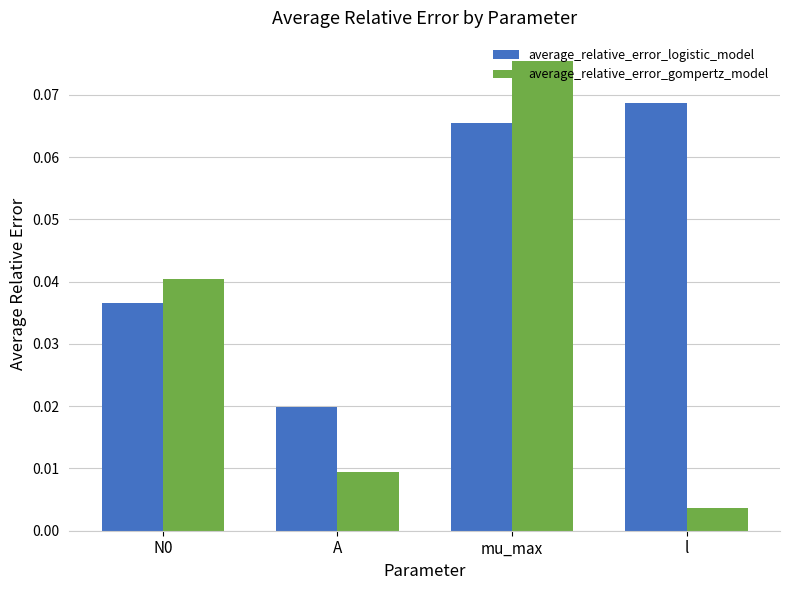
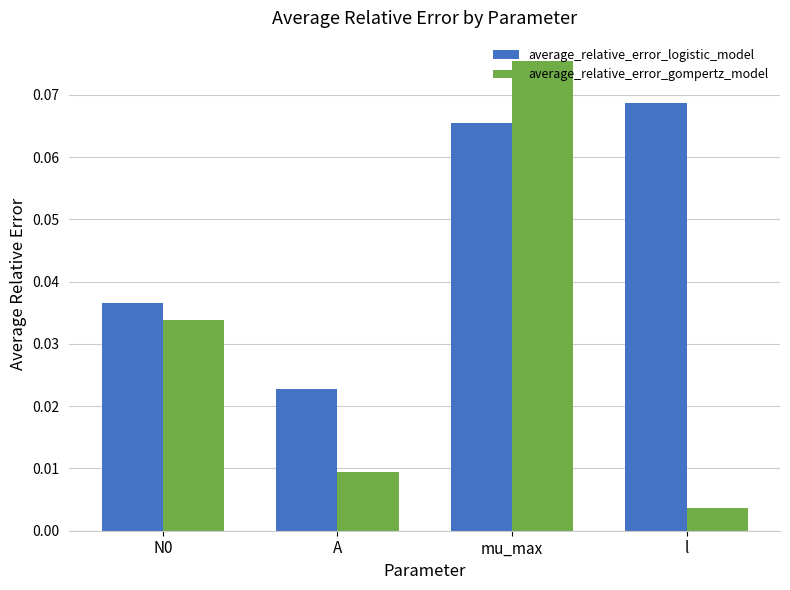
average_relative_error_gompertz_model, N0: 0.040 -> 0.034
average_relative_error_logistic_model, A: 0.020 -> 0.023
